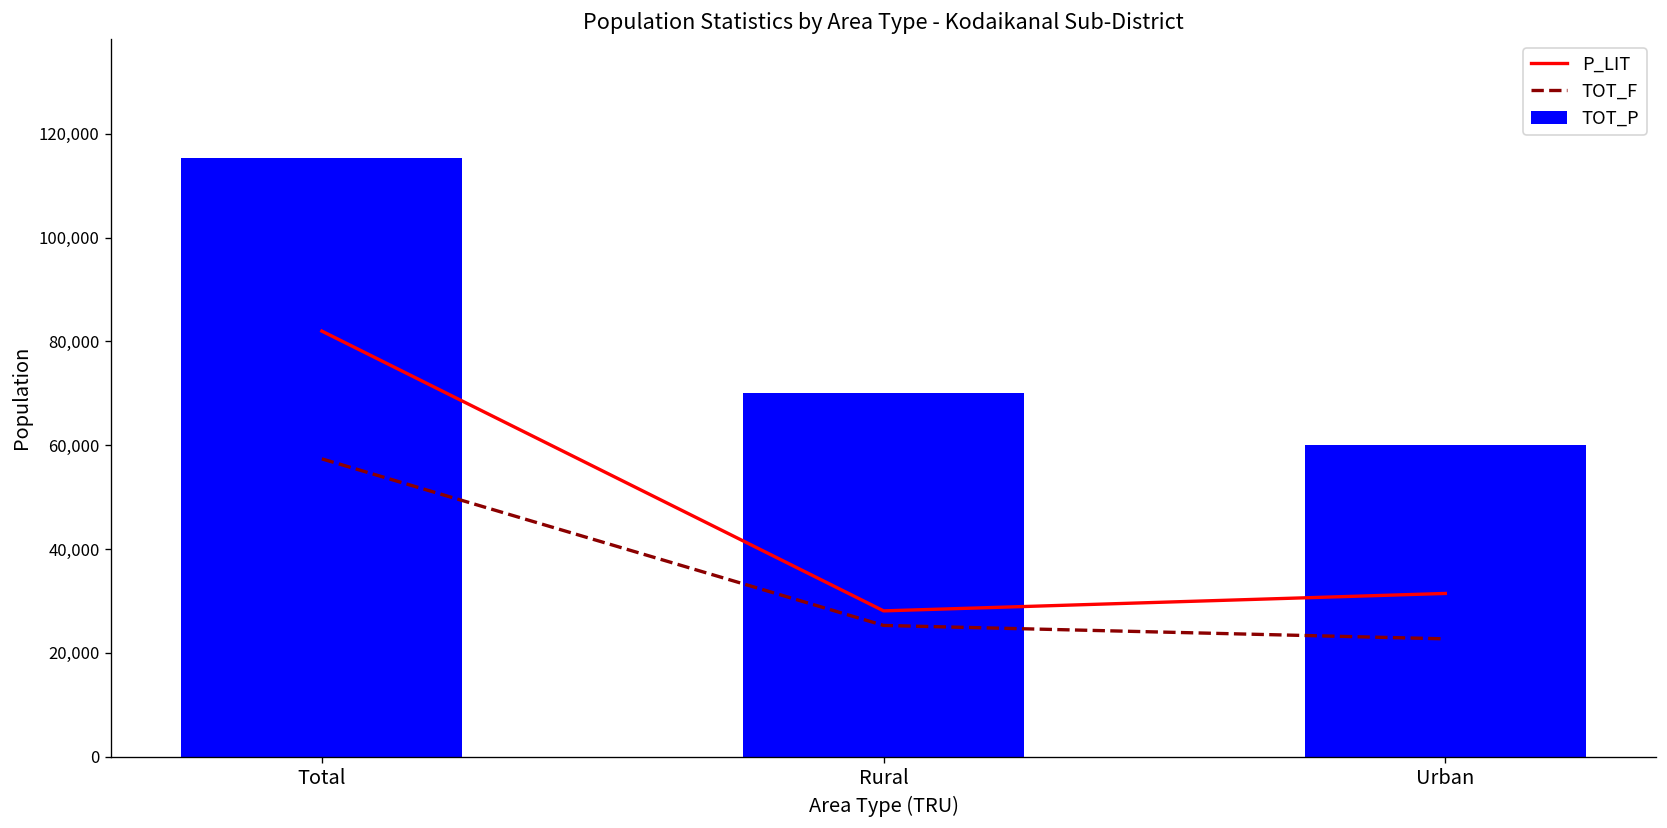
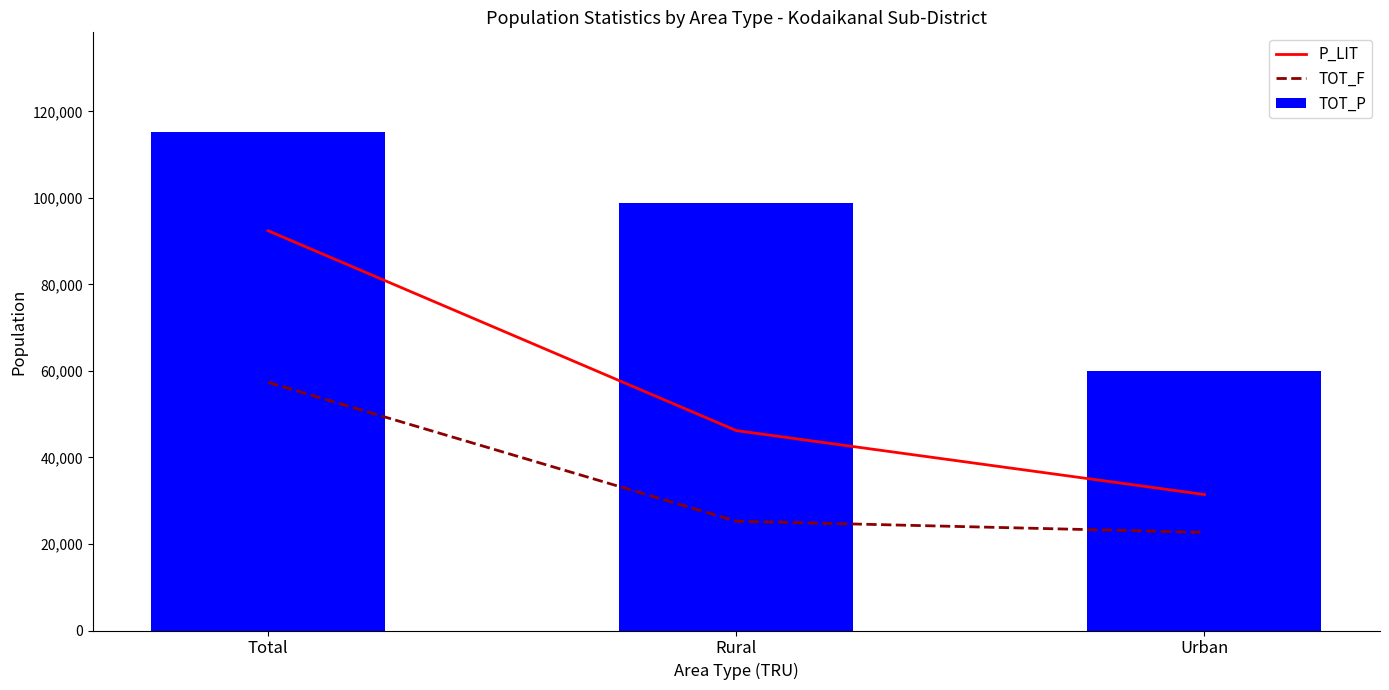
P_LIT, Total: 82,000 -> 92,000
P_LIT, Rural: 28,000 -> 46,000
TOT_P, Rural: 70,000 -> 99,000
